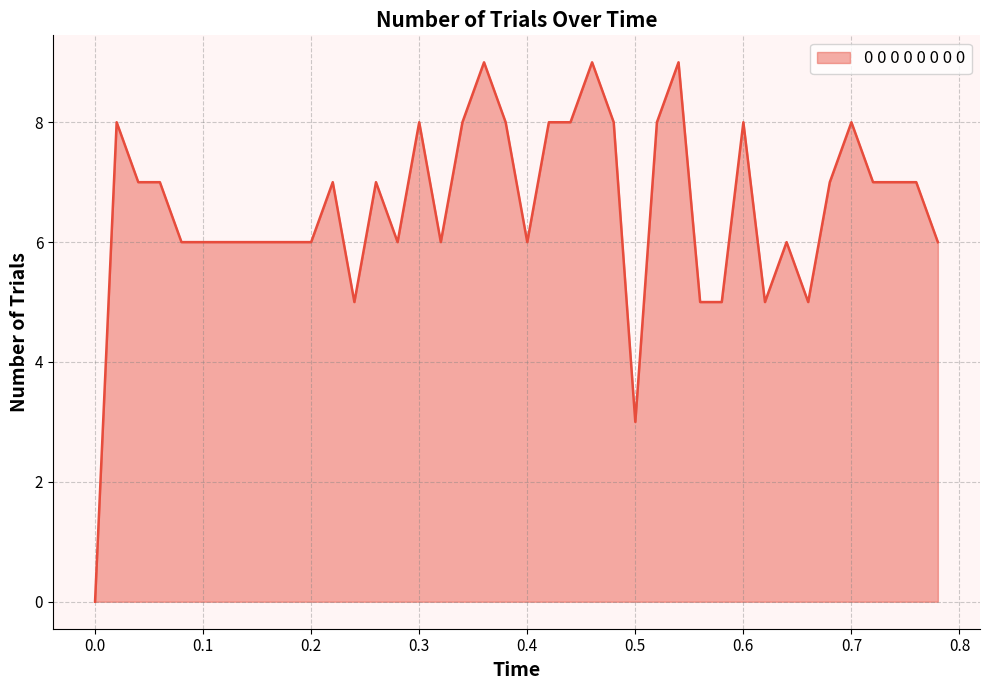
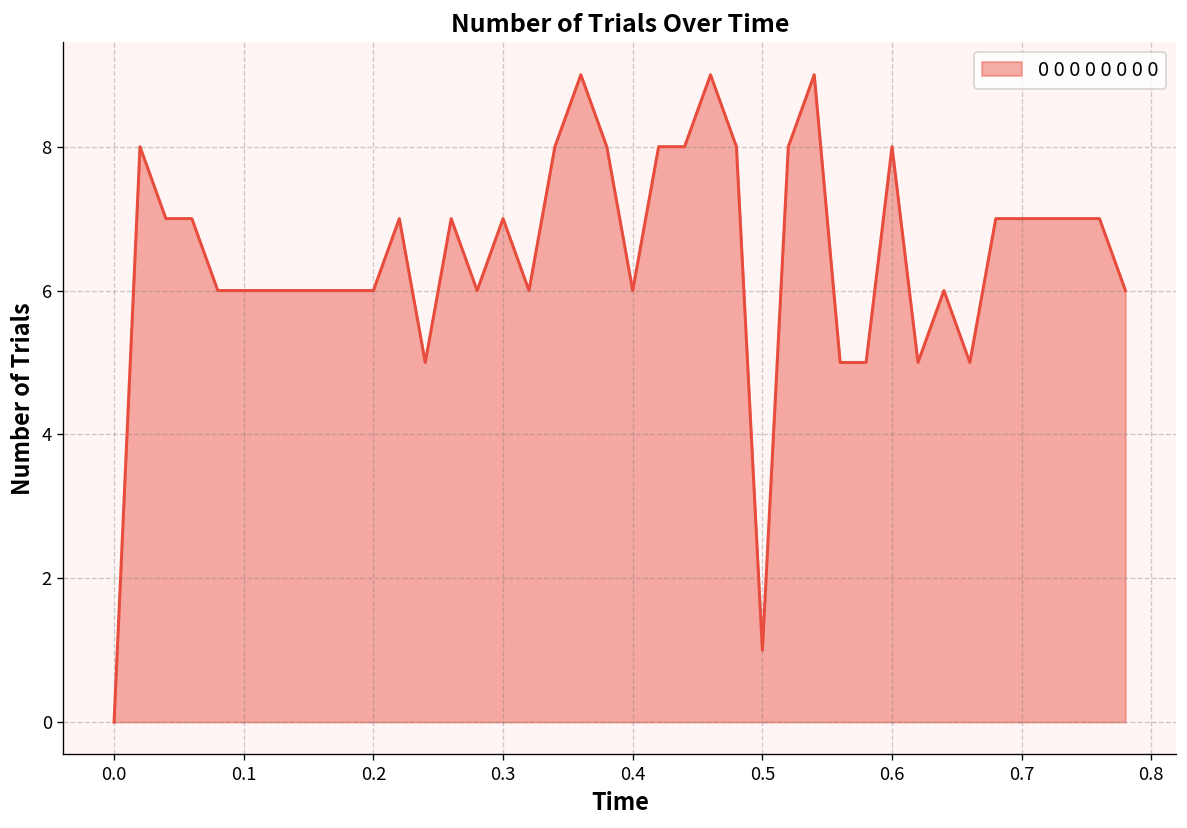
0.3: 8 -> 7
0.5: 3 -> 1
0.7: 8 -> 7
